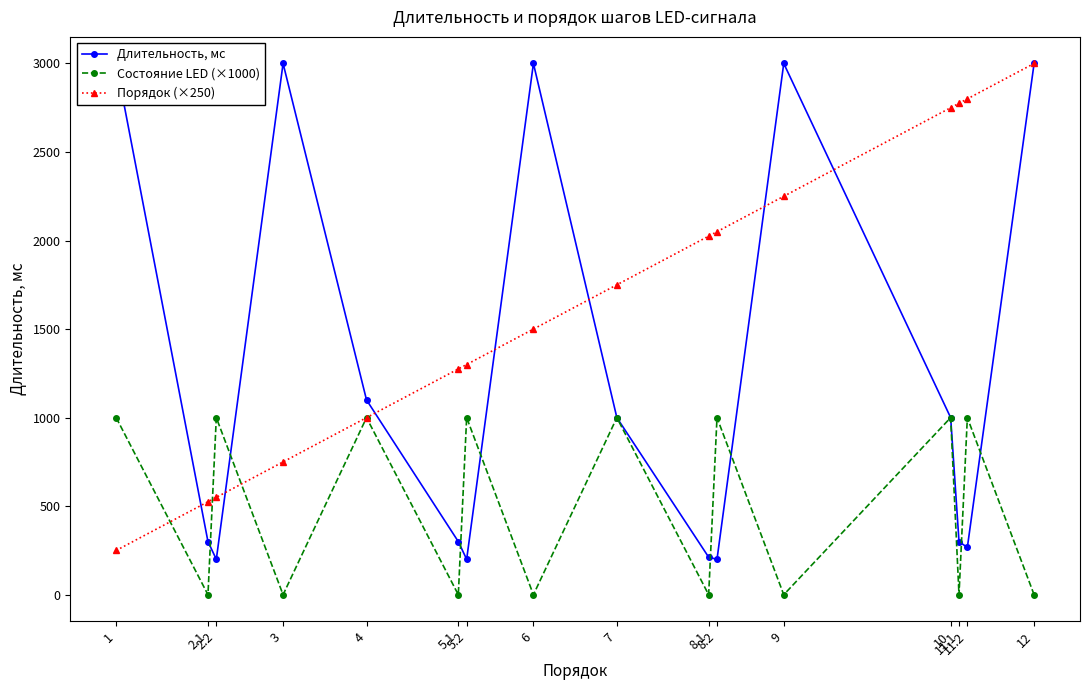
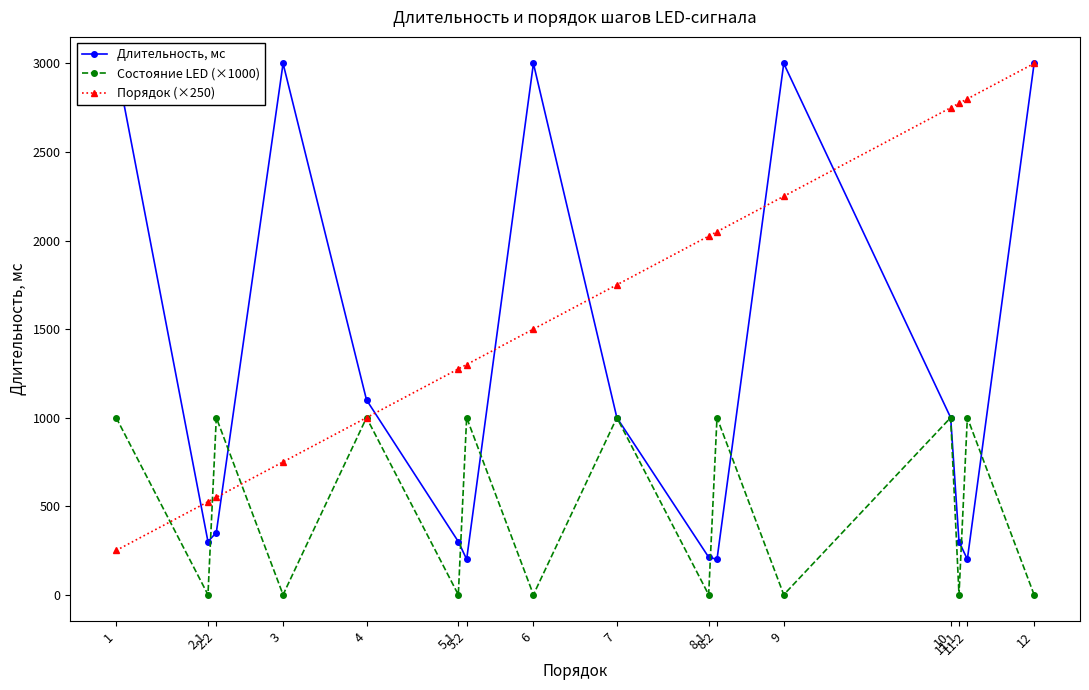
Длительность, мс, 2.2: 200 -> 350
Длительность, мс, 11.2: 270 -> 200
